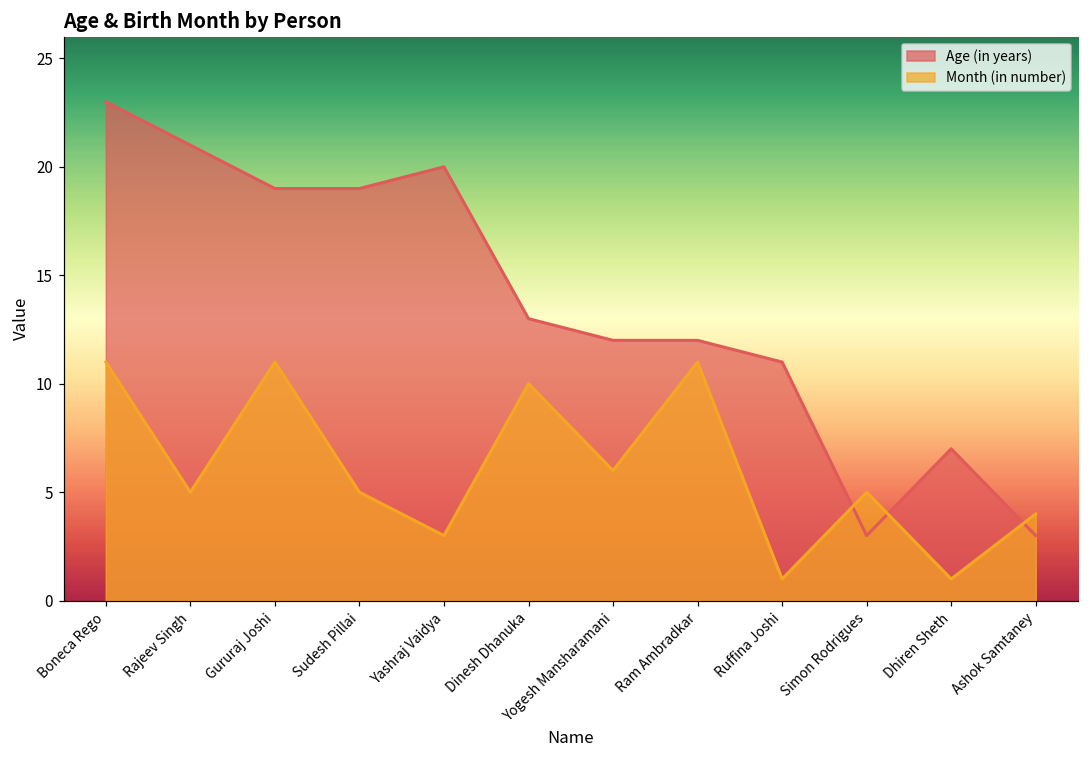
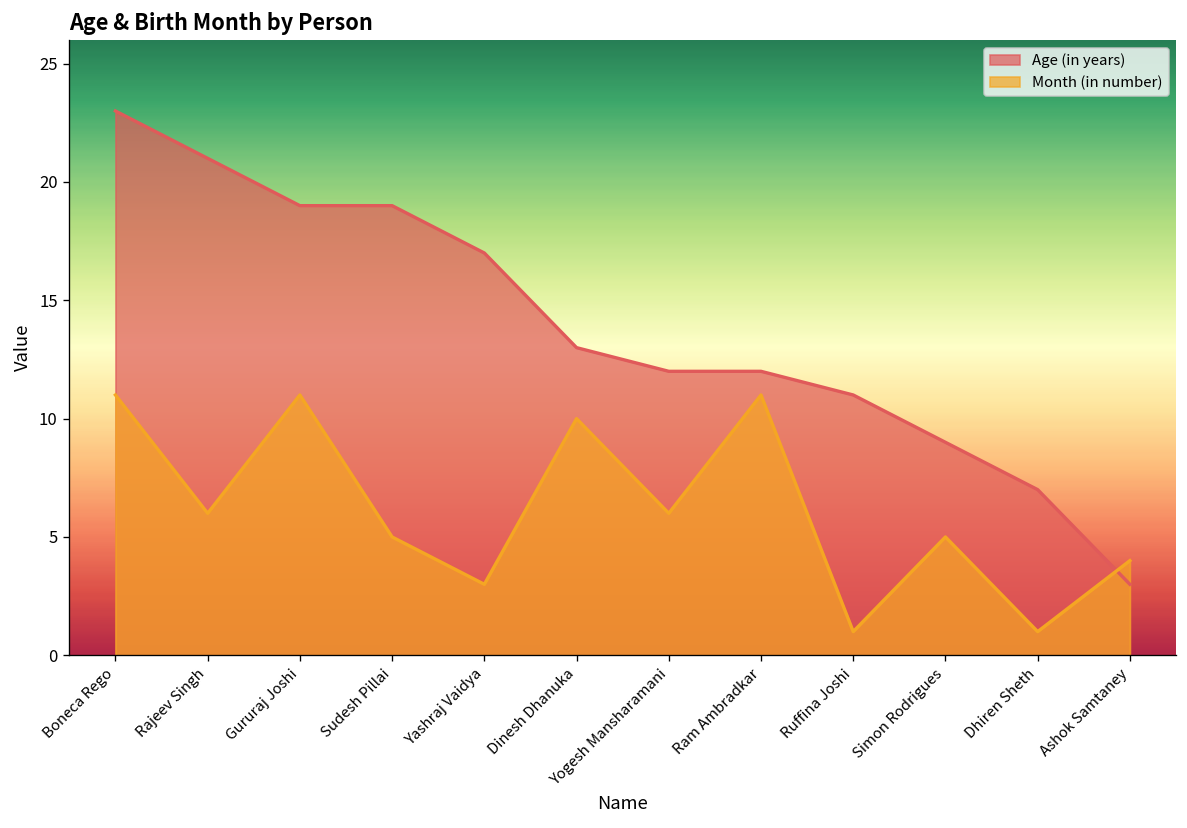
Month (in number), Rajeev Singh: 5 -> 6
Age (in years), Yashraj Vaidya: 20 -> 17
Age (in years), Simon Rodrigues: 3 -> 9
